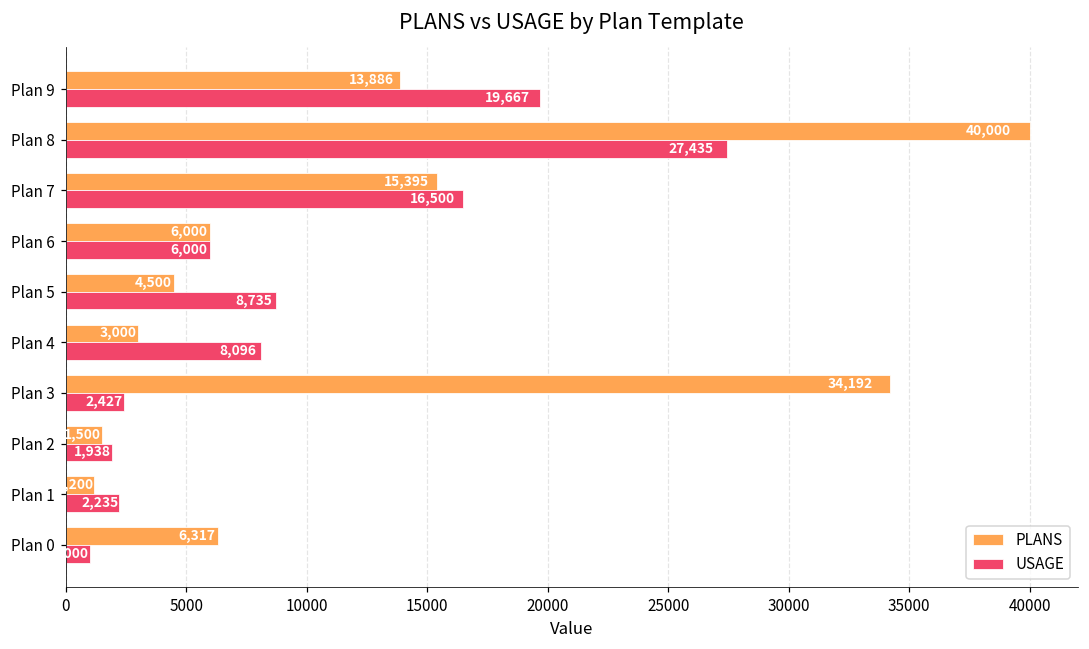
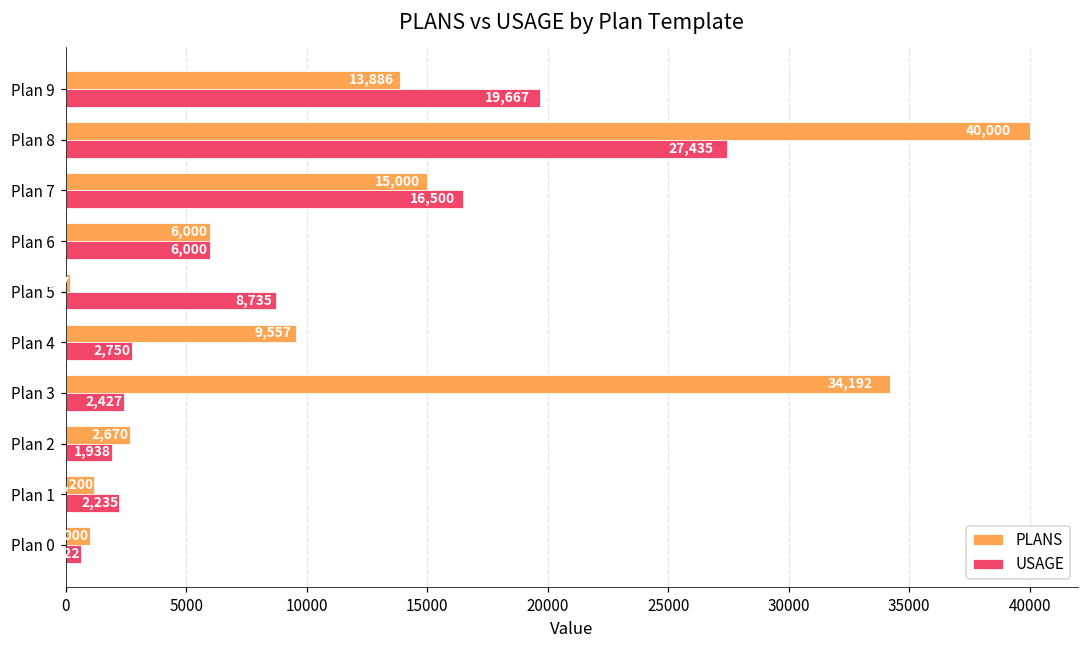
PLANS, Plan 7: 15,395 -> 15,000
PLANS, Plan 5: 4500 -> 200
PLANS, Plan 4: 3,000 -> 9,557
USAGE, Plan 4: 8,096 -> 2,750
PLANS, Plan 2: 1,500 -> 2,670
PLANS, Plan 0: 6,317 -> 1,000
USAGE, Plan 0: 1,000 -> 622
